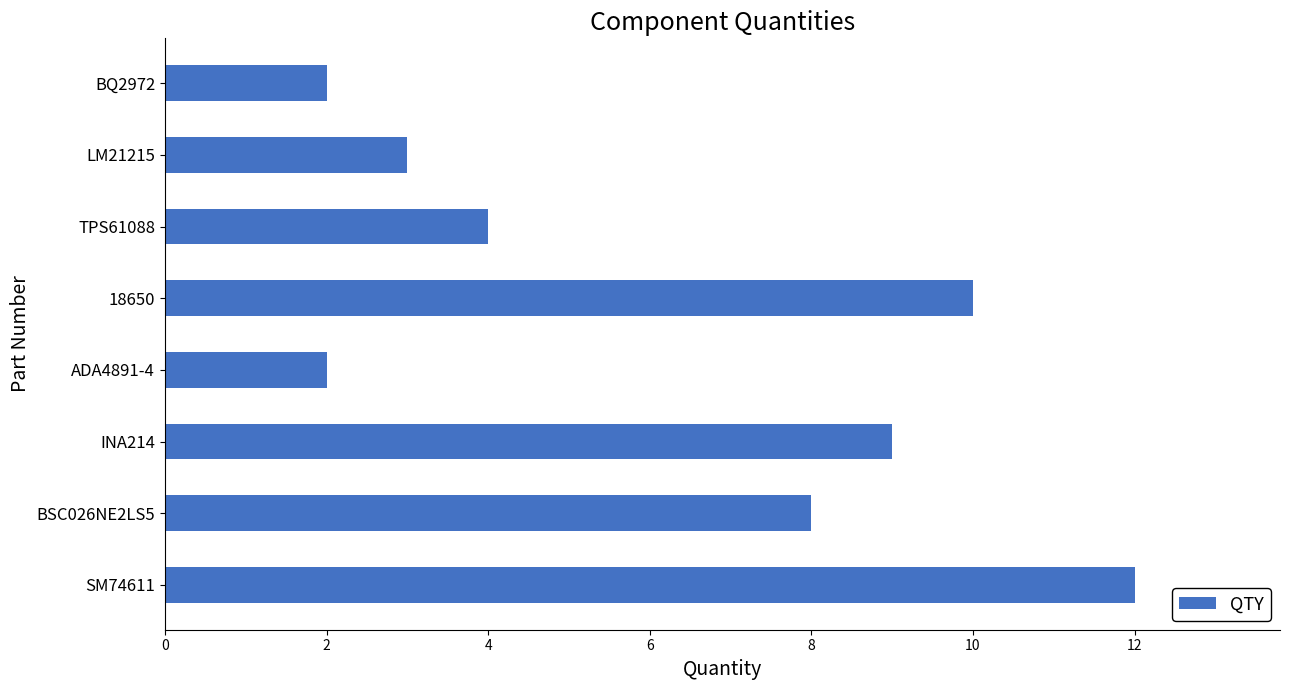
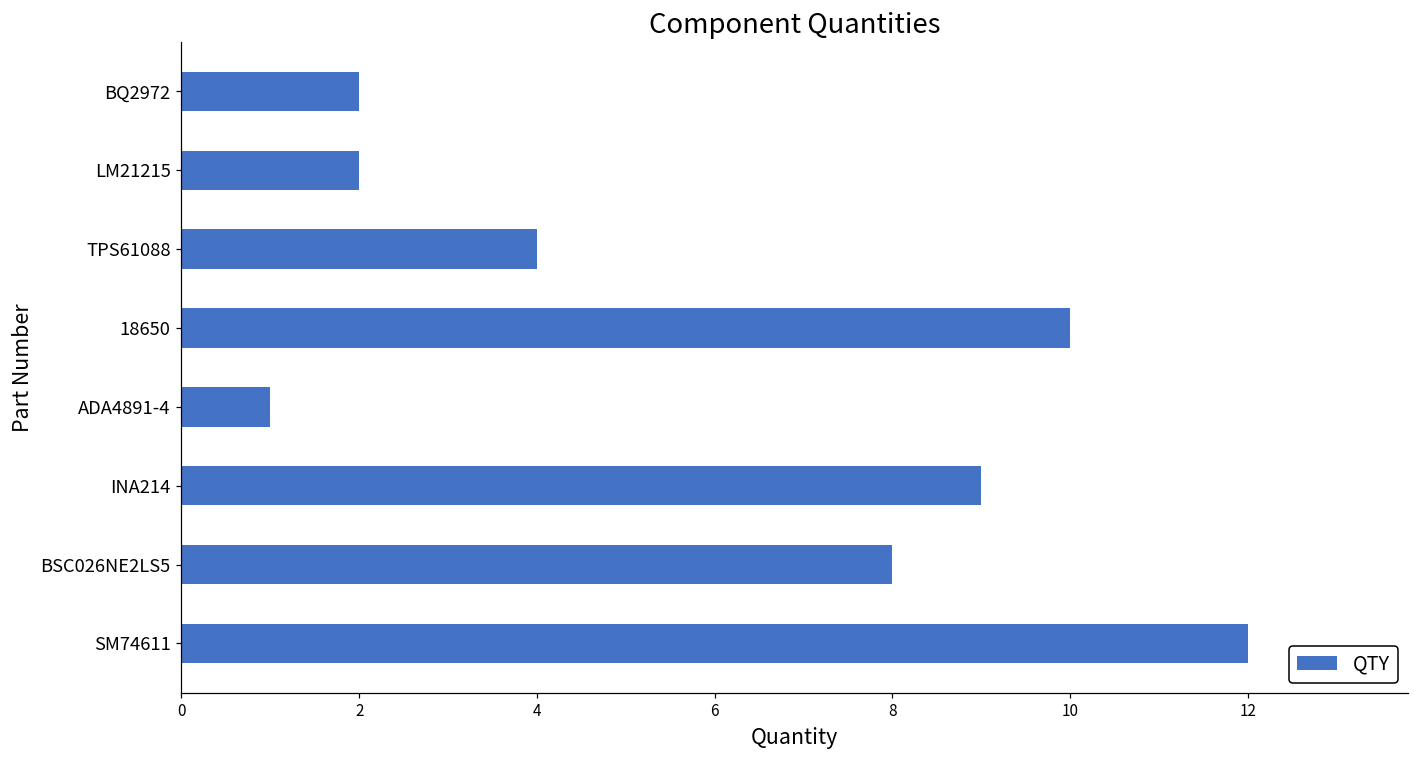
LM21215: 3 -> 2
ADA4891-4: 2 -> 1
